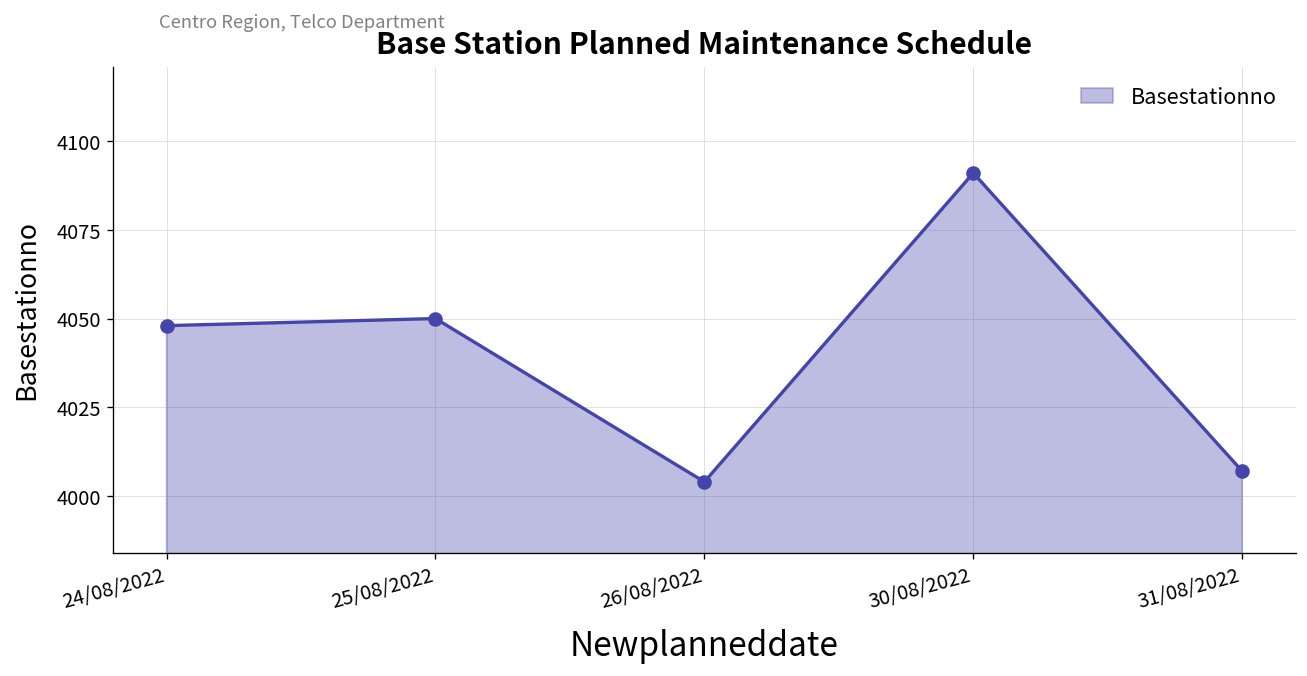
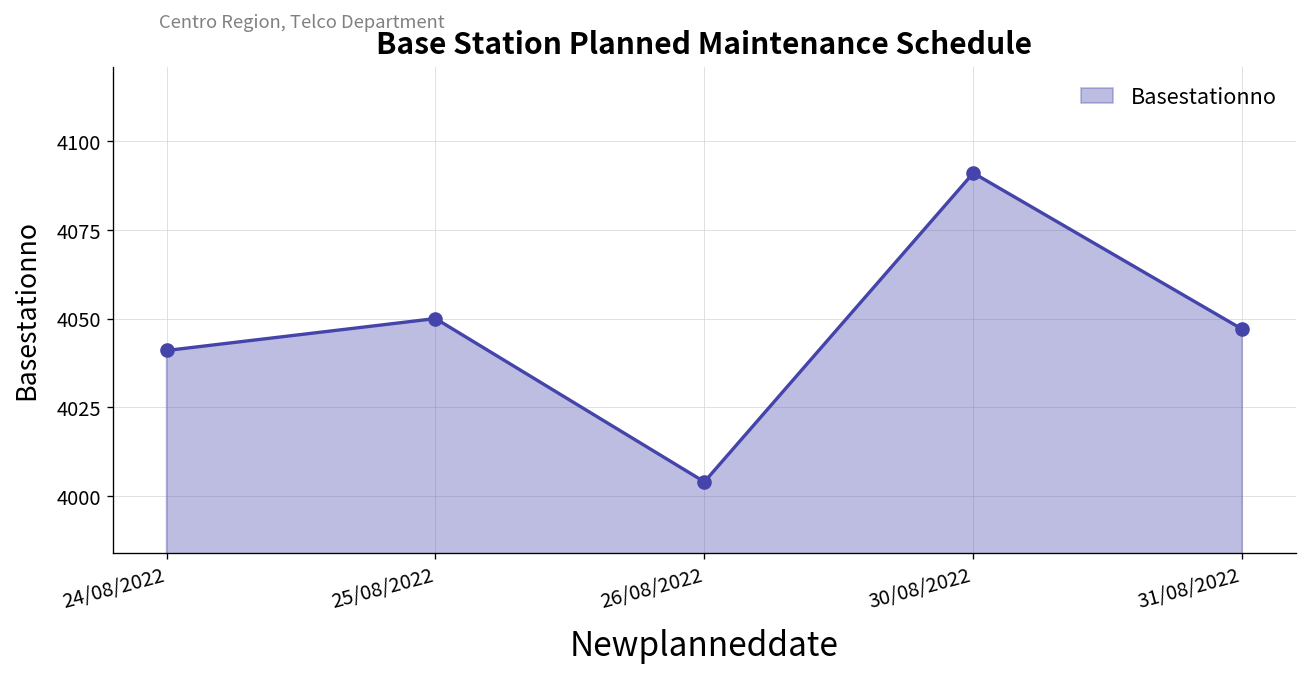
24/08/2022: 4048 -> 4041
31/08/2022: 4007 -> 4047
